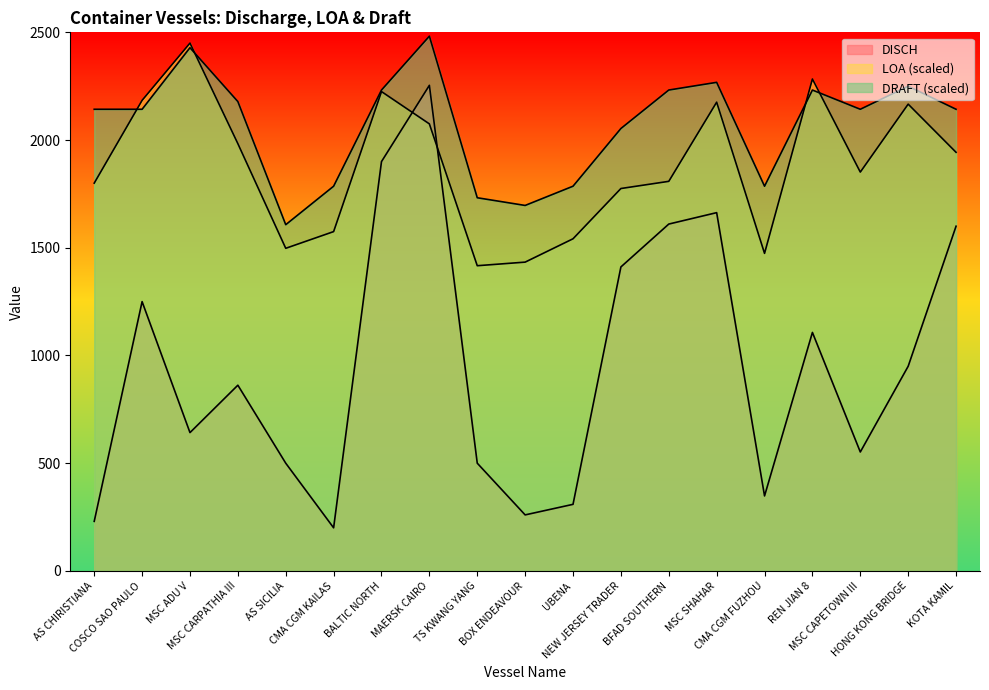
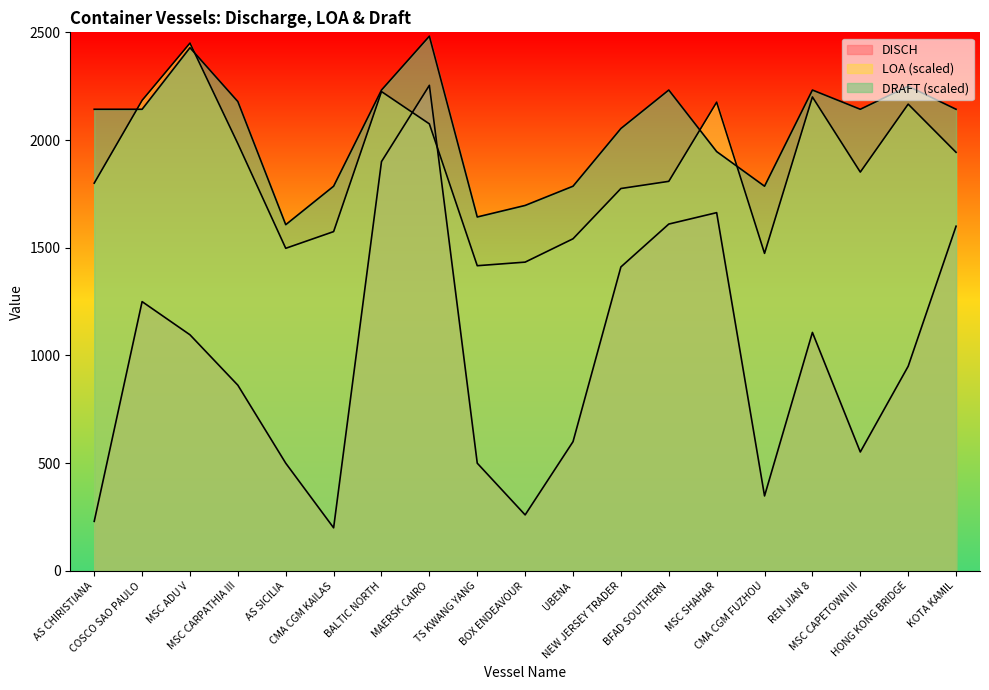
DISCH, MSC ADU V: 640 -> 1100
DRAFT (scaled), TS KWANG YANG: 1730 -> 1640
DISCH, UBENA: 310 -> 600
DRAFT (scaled), MSC SHAHAR: 2270 -> 1950
LOA (scaled), REN JIAN 8: 2280 -> 2200
